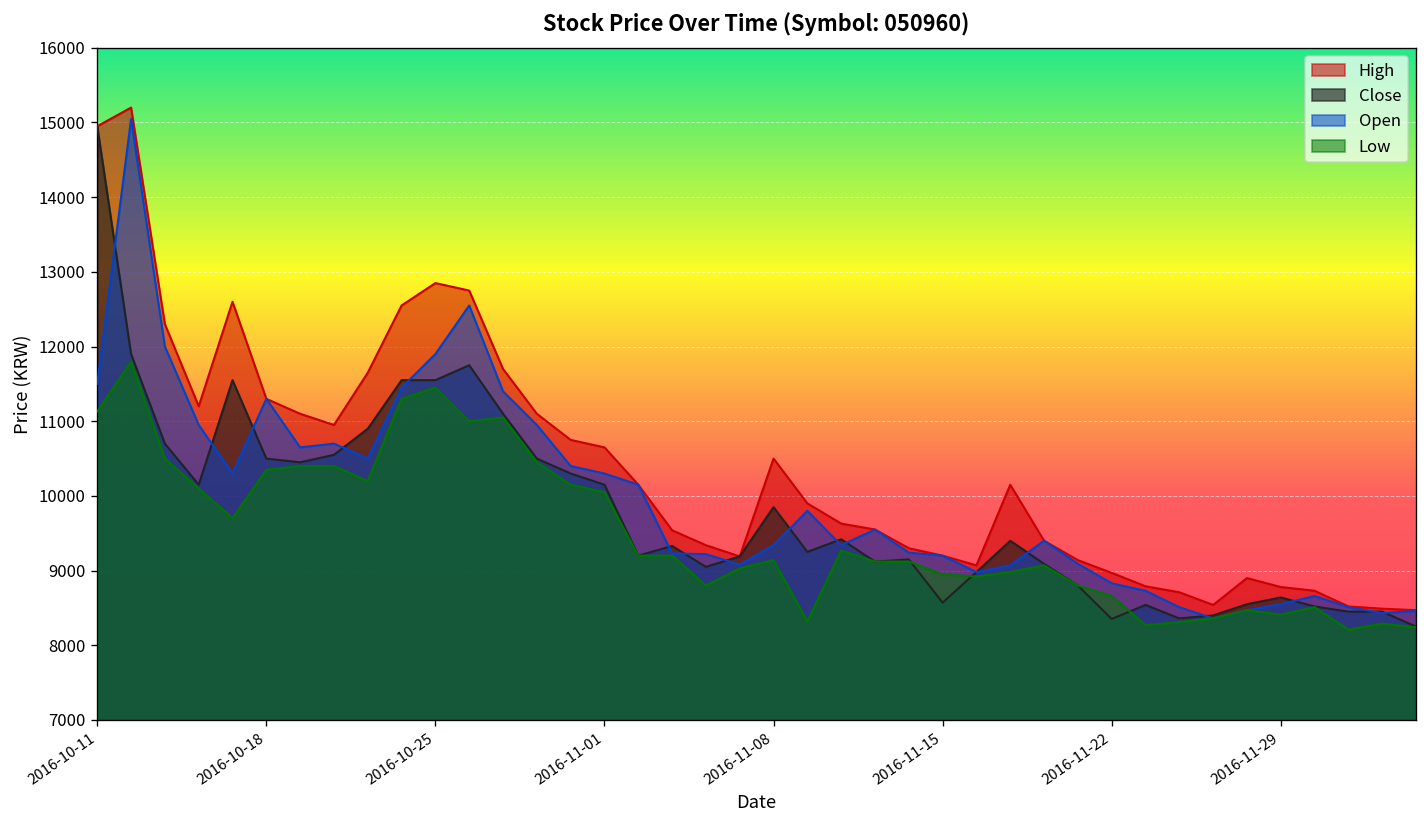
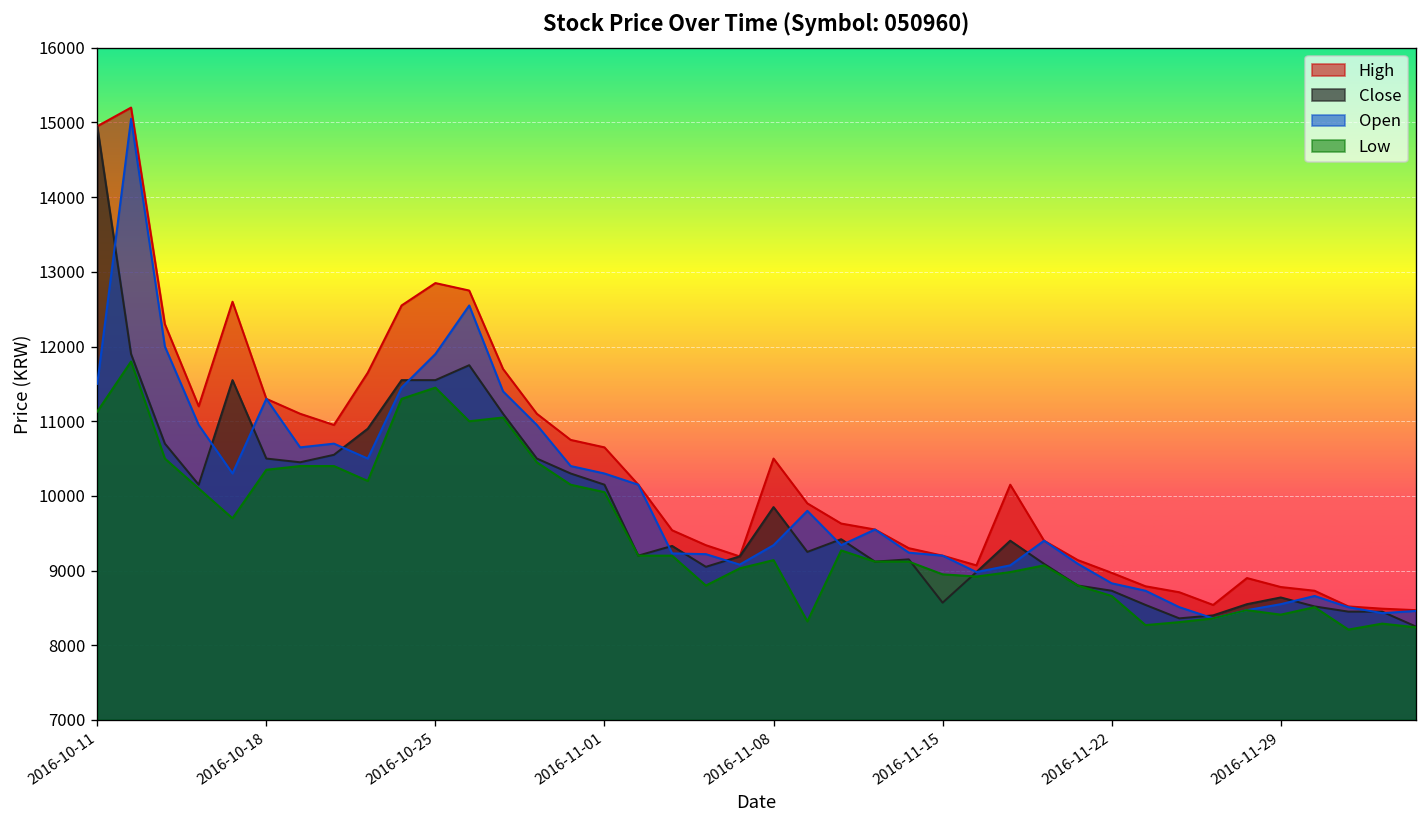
Close, 2016-11-22: 8400 -> 8700
